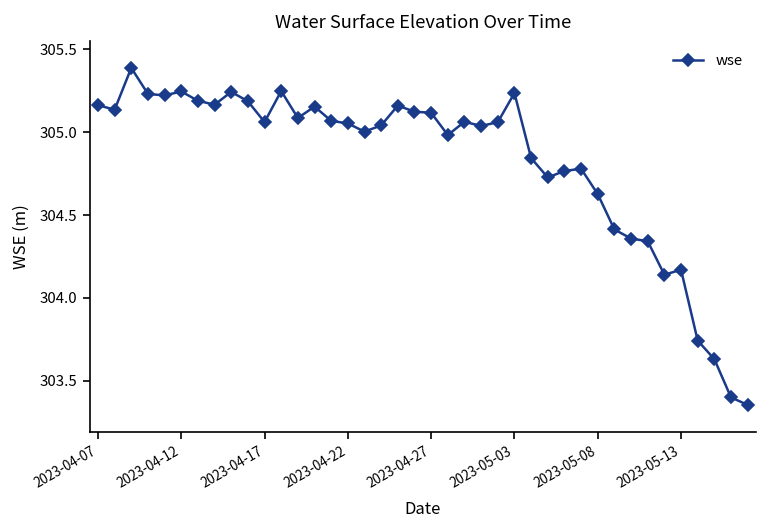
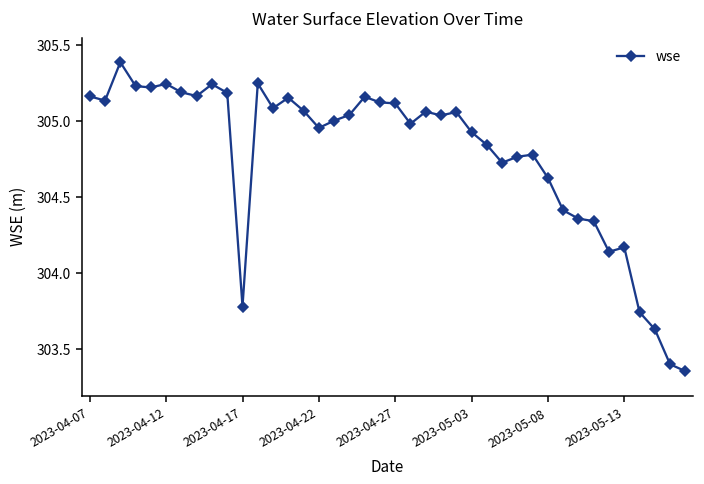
2023-04-17: 305.06 -> 303.78
2023-04-22: 305.05 -> 304.96
2023-05-03: 305.24 -> 304.93
